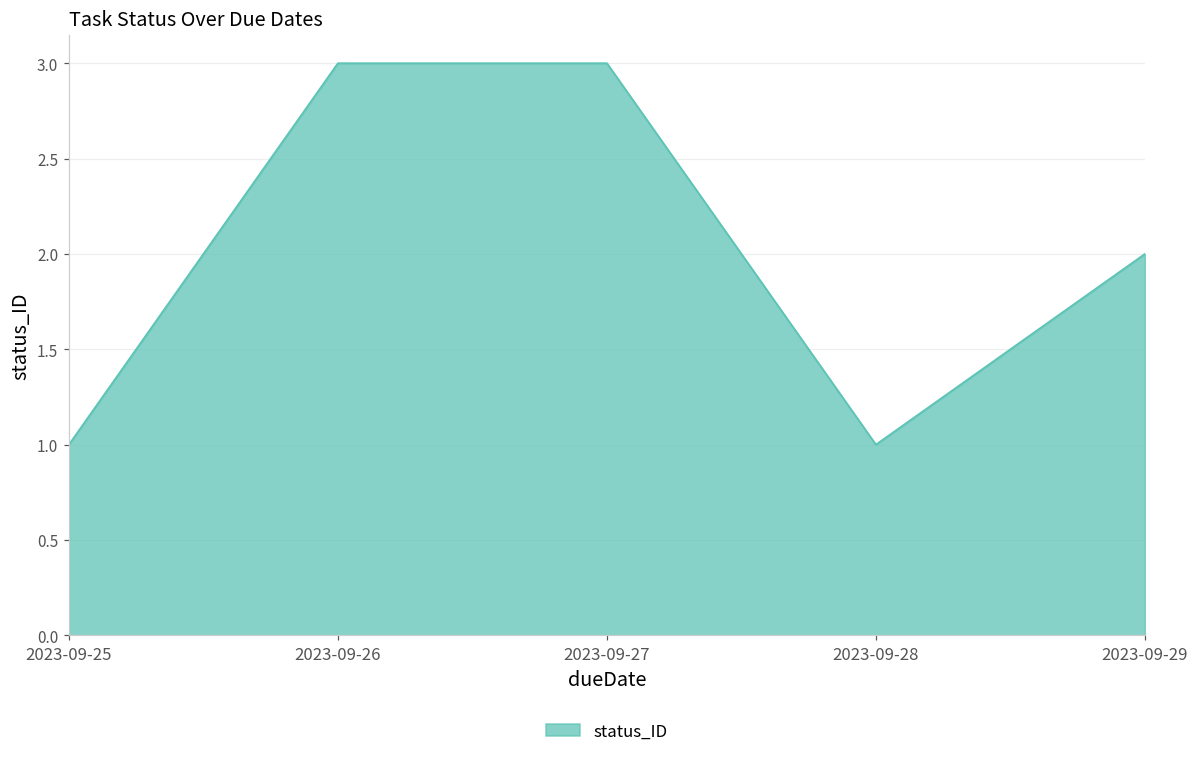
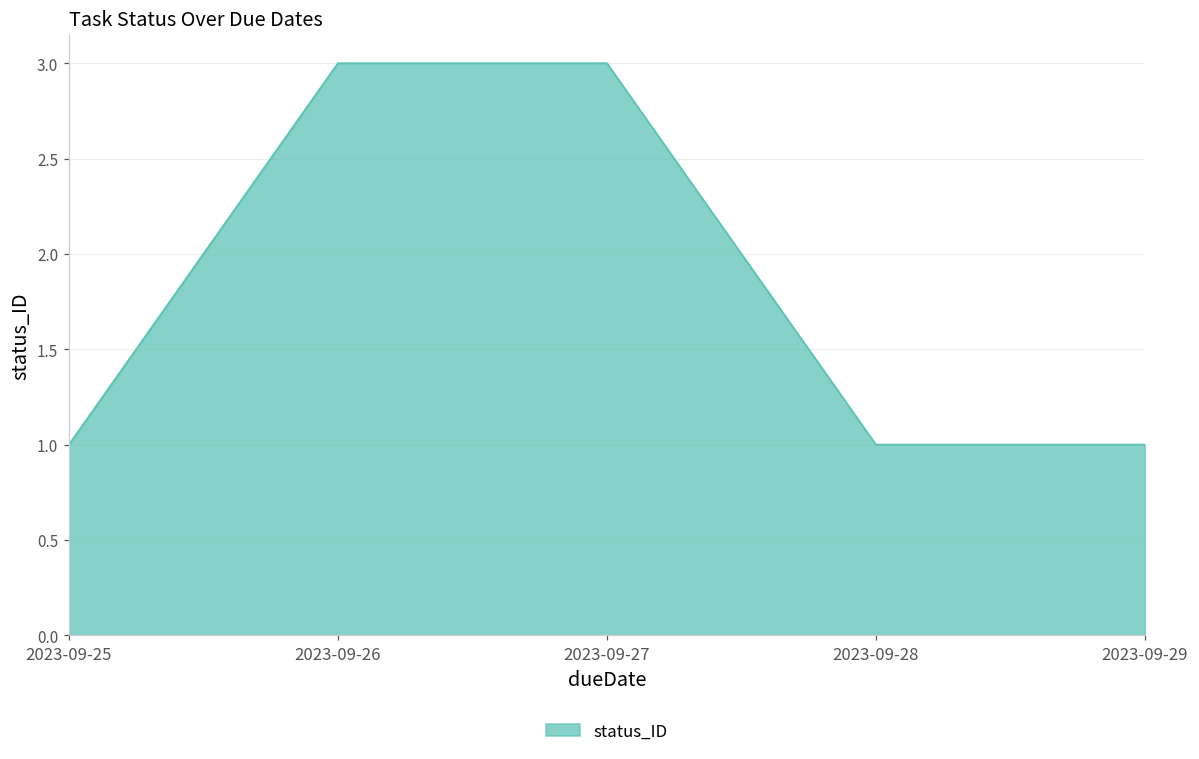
2023-09-29: 2 -> 1
